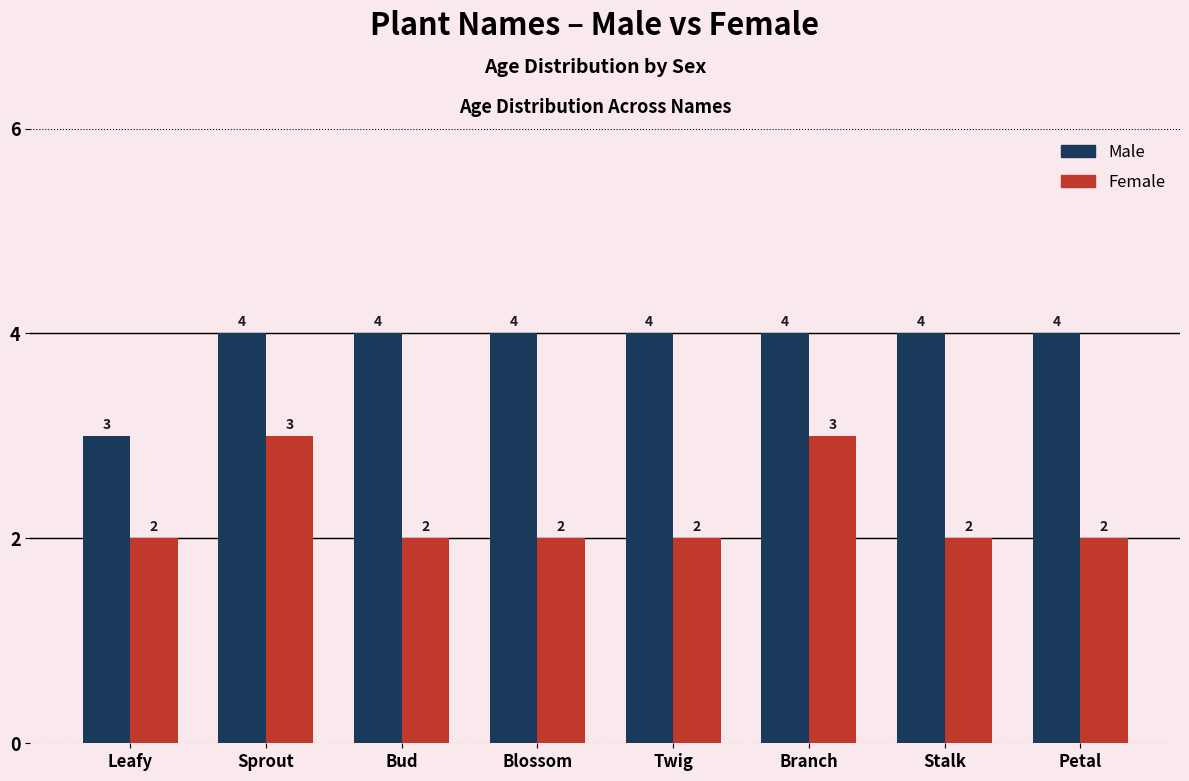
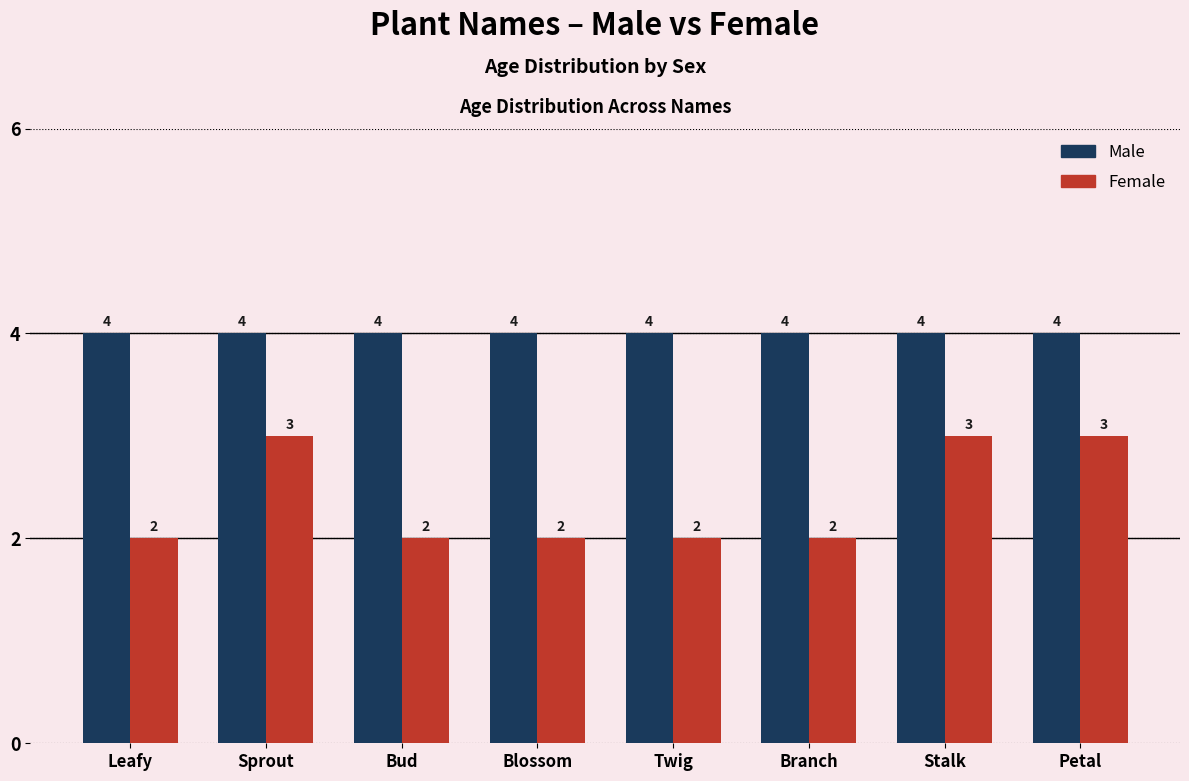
Male, Leafy: 3 -> 4
Female, Branch: 3 -> 2
Female, Stalk: 2 -> 3
Female, Petal: 2 -> 3
